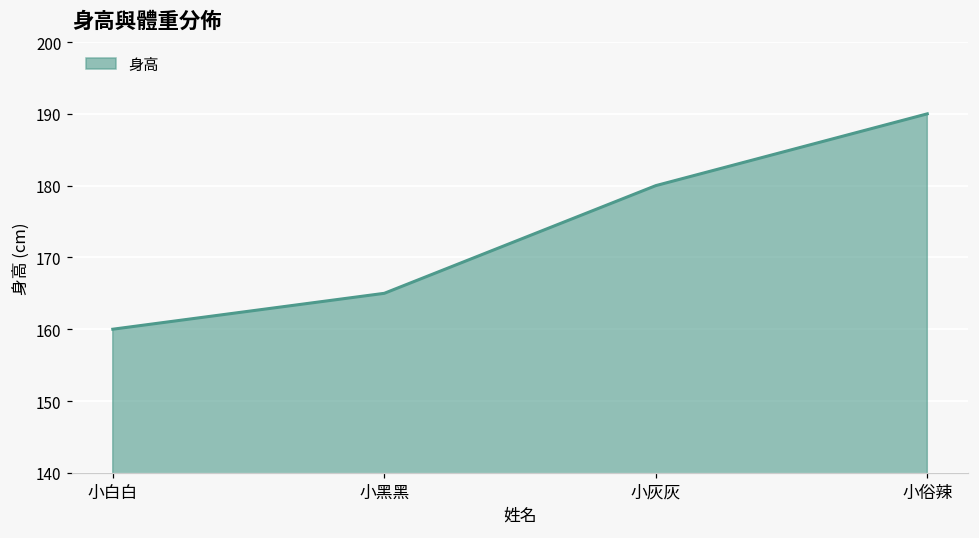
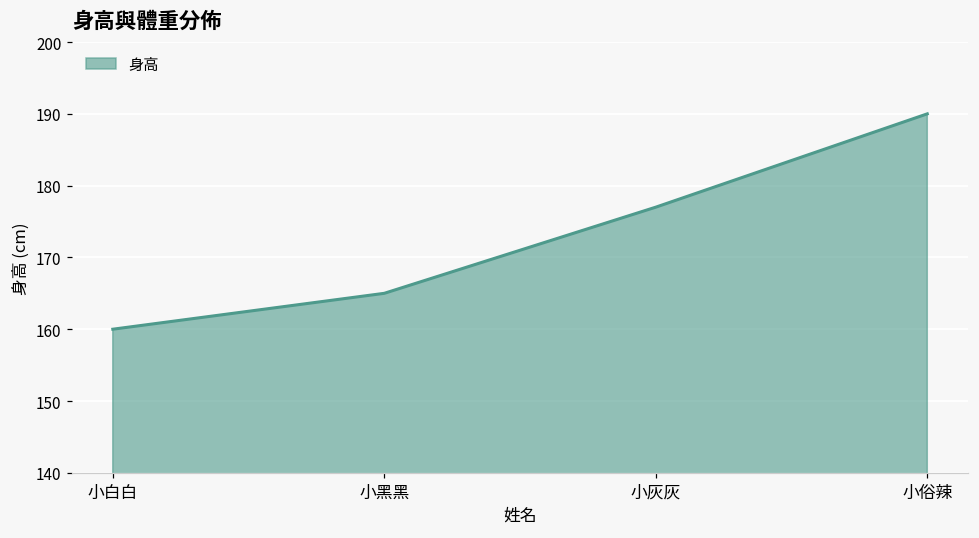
小灰灰: 180 -> 177
